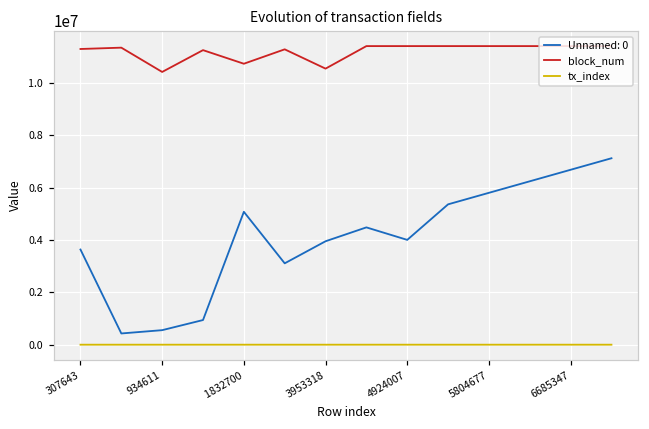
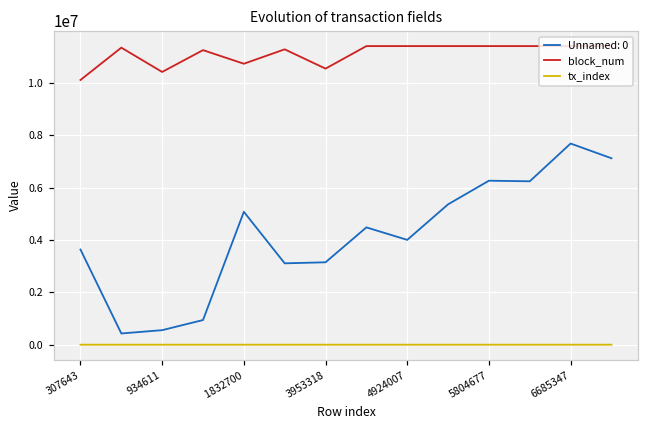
block_num, 307643: 11300000 -> 10100000
Unnamed: 0, 3953318: 4000000 -> 3100000
Unnamed: 0, 5804677: 5800000 -> 6300000
Unnamed: 0, 6685347: 6700000 -> 7700000
